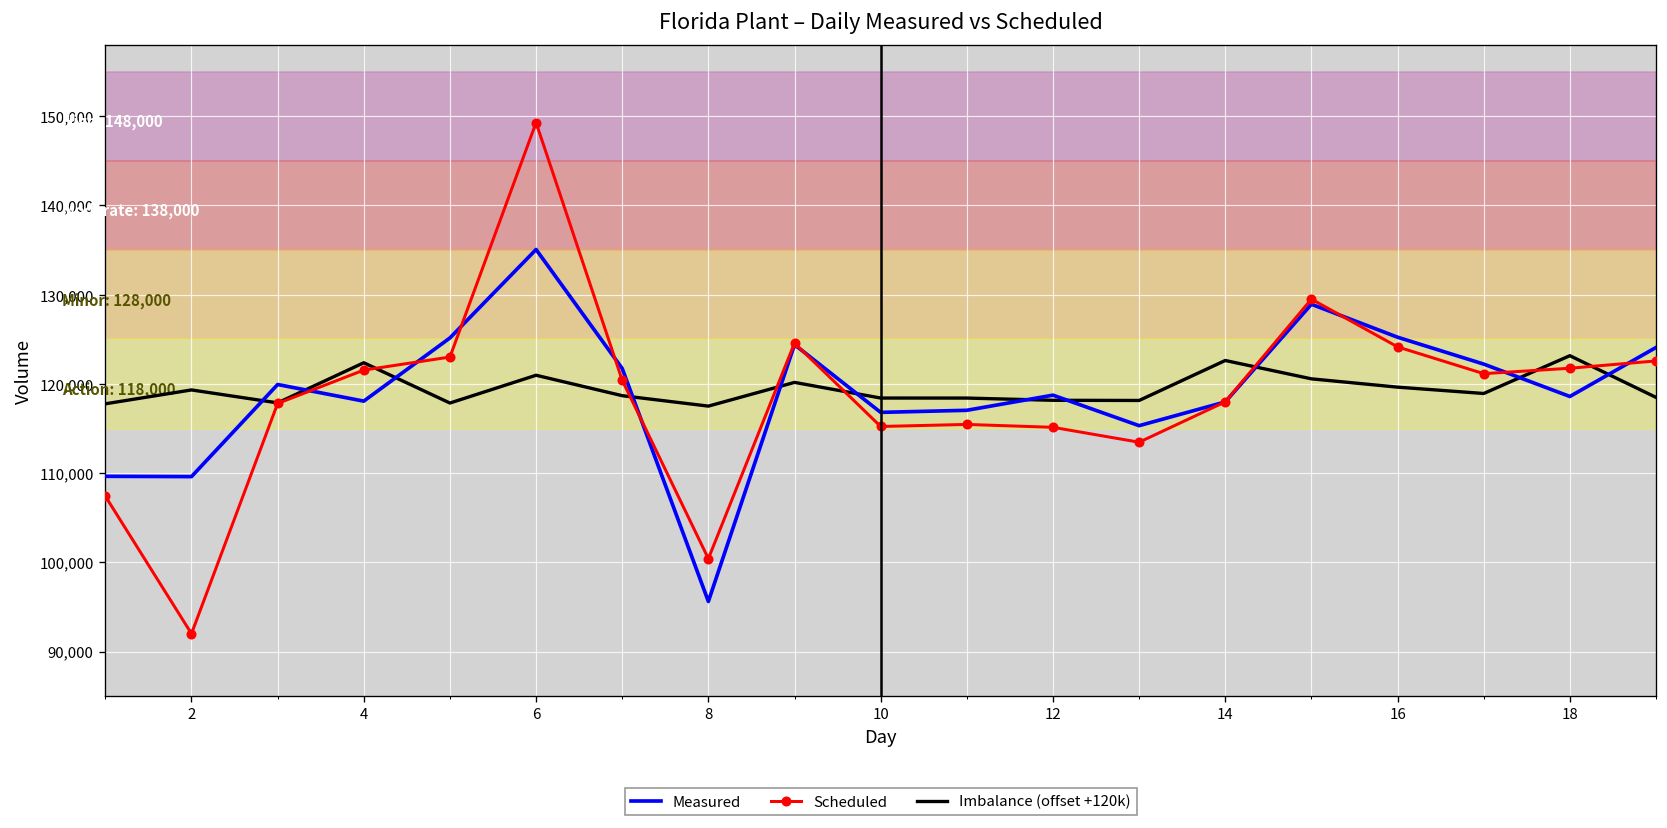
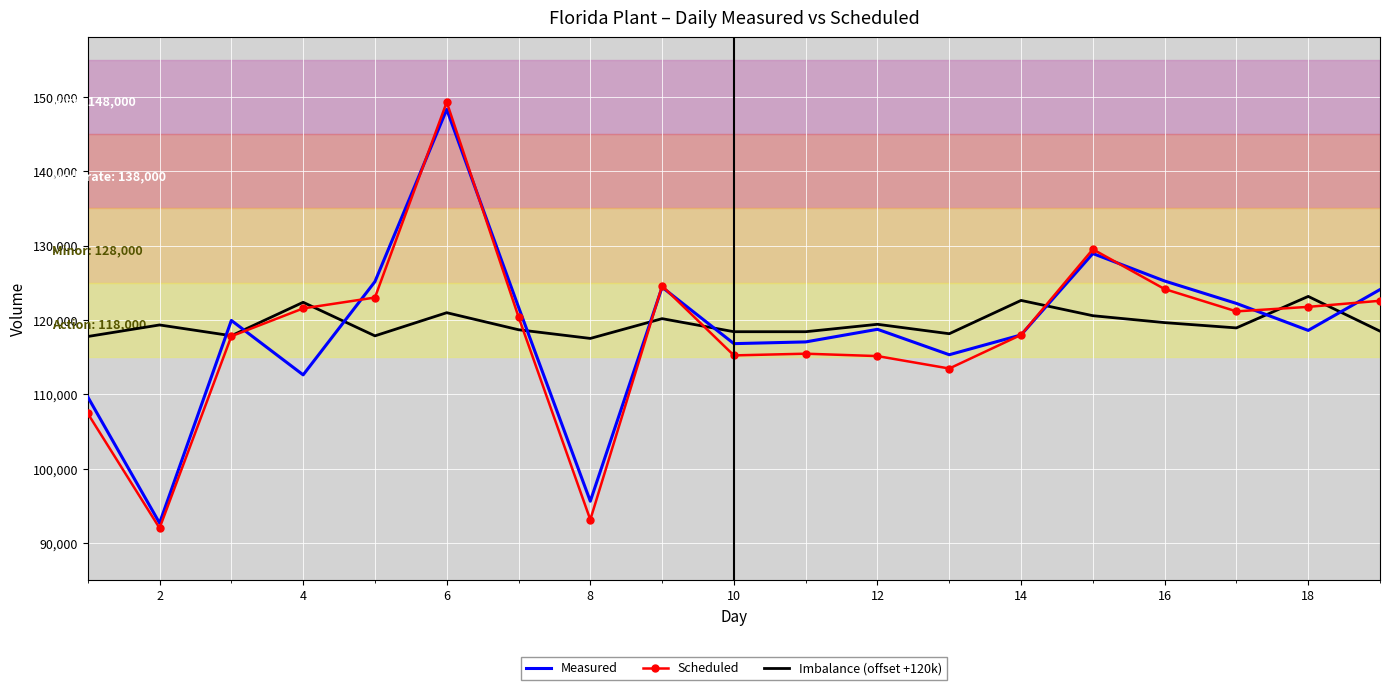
Measured, 2: 110,000 -> 93,000
Measured, 4: 118,000 -> 113,000
Measured, 6: 135,000 -> 148,000
Scheduled, 8: 100,000 -> 93,000
Imbalance (offset +120k), 12: 118,000 -> 119,000
